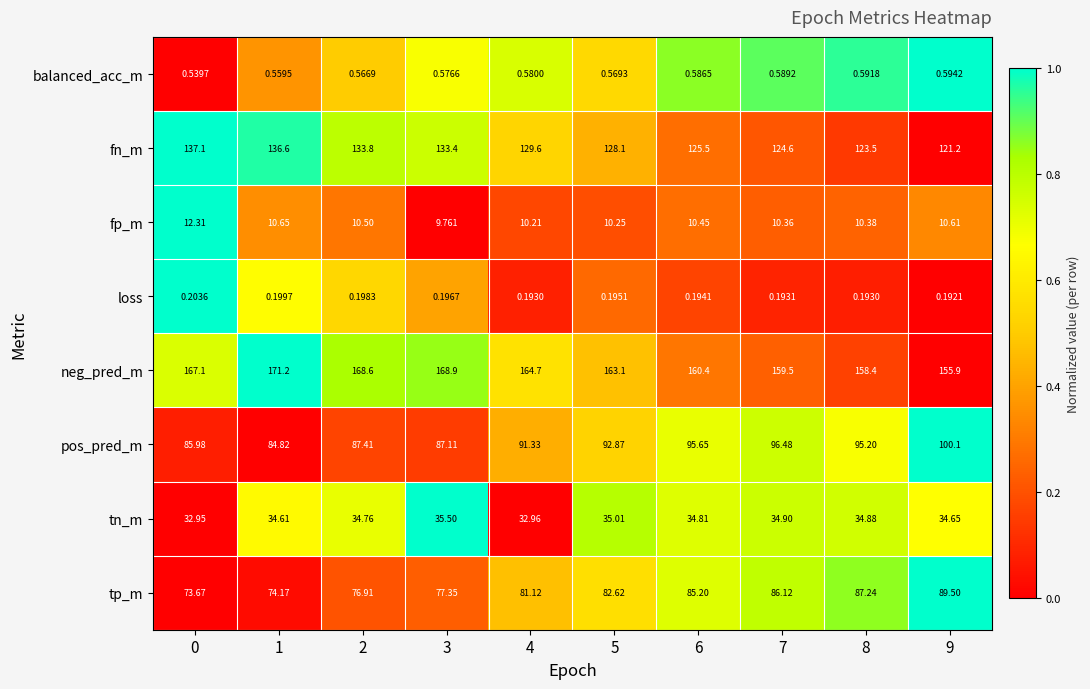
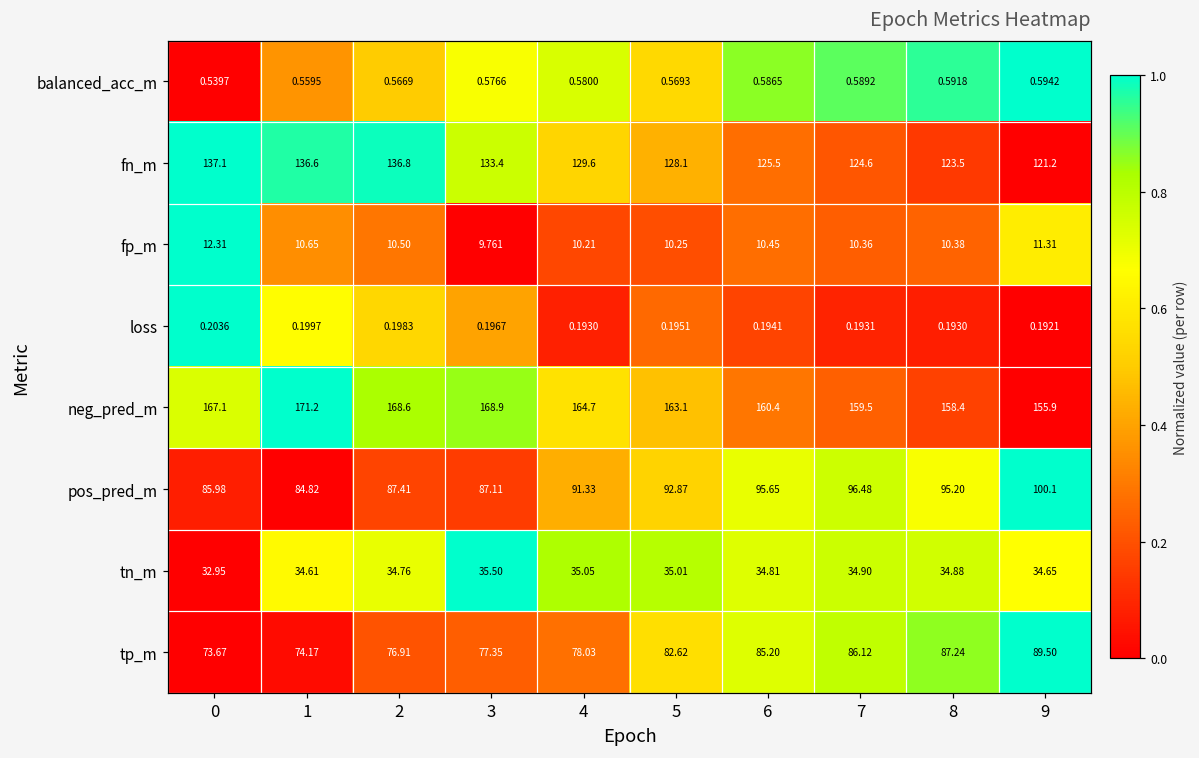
fn_m, 2: 133.8 -> 136.8
fp_m, 9: 10.61 -> 11.31
tn_m, 4: 32.96 -> 35.05
tp_m, 4: 81.12 -> 78.03
